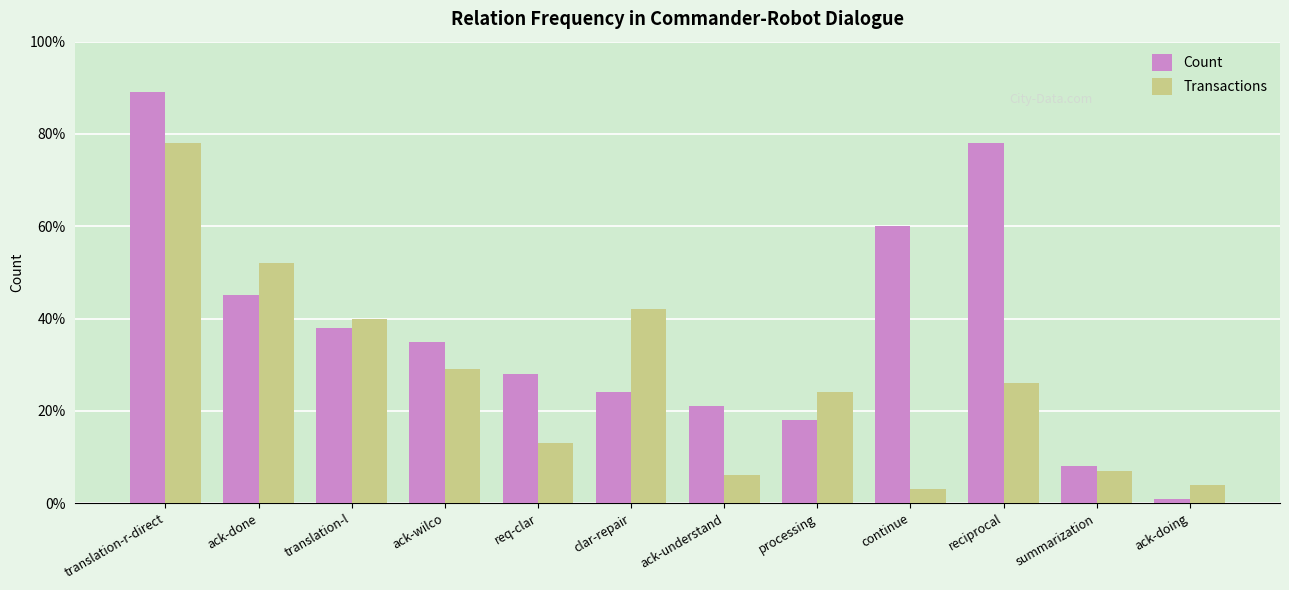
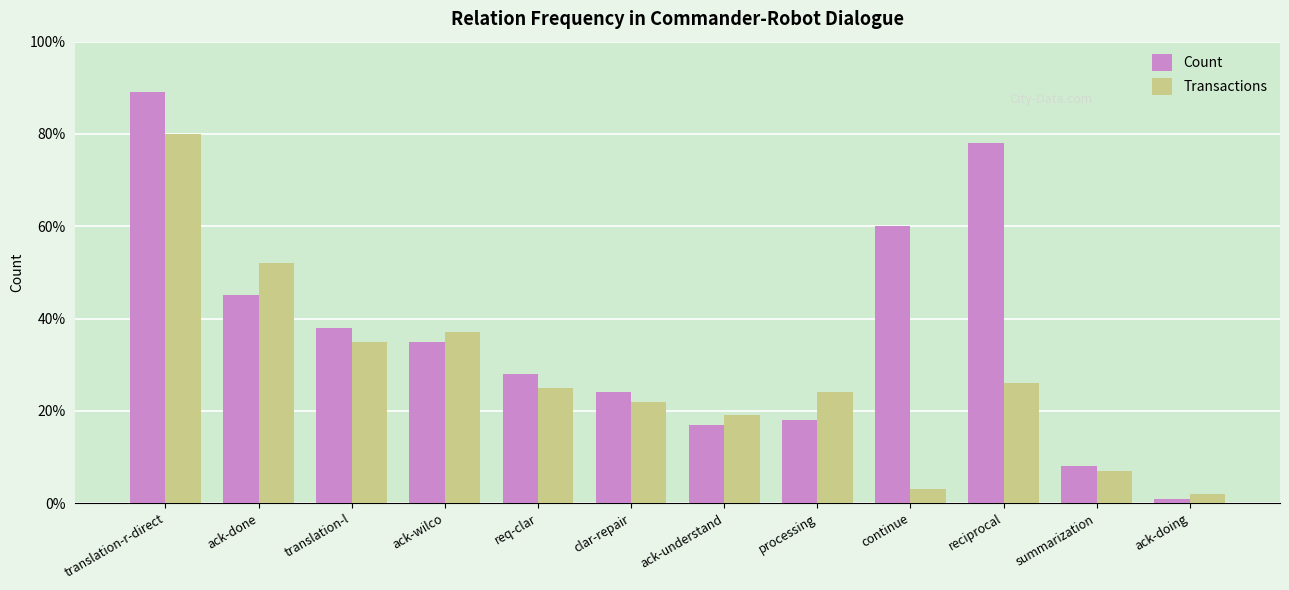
Transactions, translation-r-direct: 78% -> 80%
Transactions, translation-l: 40% -> 35%
Transactions, ack-wilco: 29% -> 37%
Transactions, req-clar: 13% -> 25%
Transactions, clar-repair: 42% -> 22%
Count, ack-understand: 21% -> 17%
Transactions, ack-understand: 6% -> 19%
Transactions, ack-doing: 4% -> 2%
